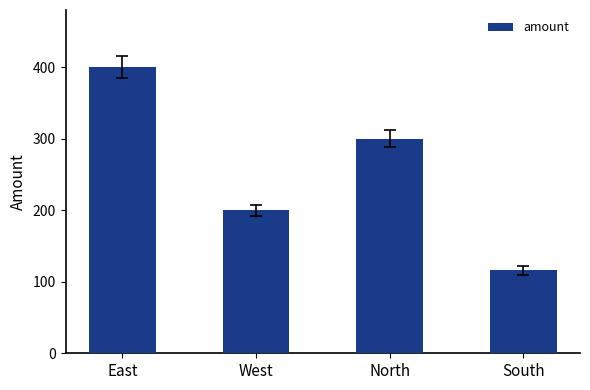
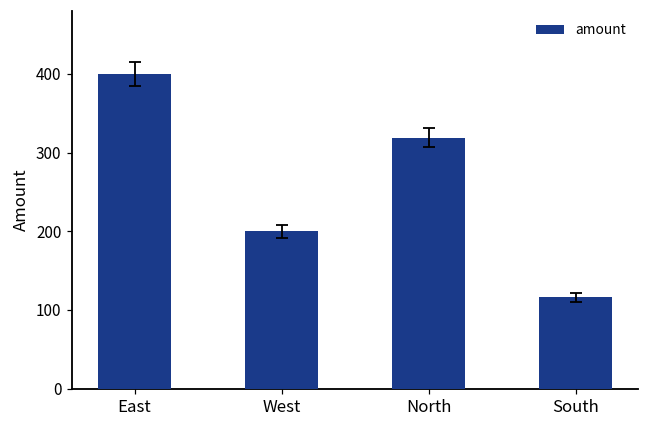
amount, North: 300 -> 320
